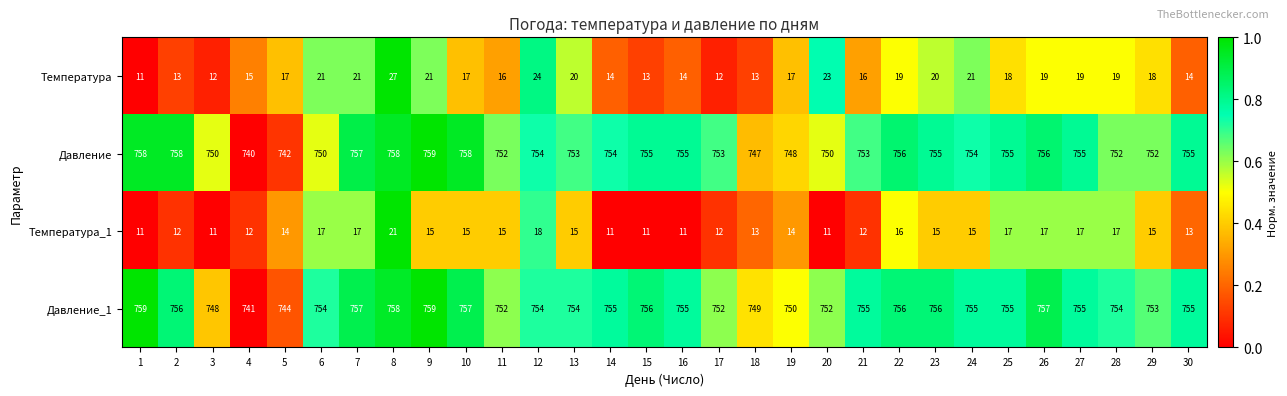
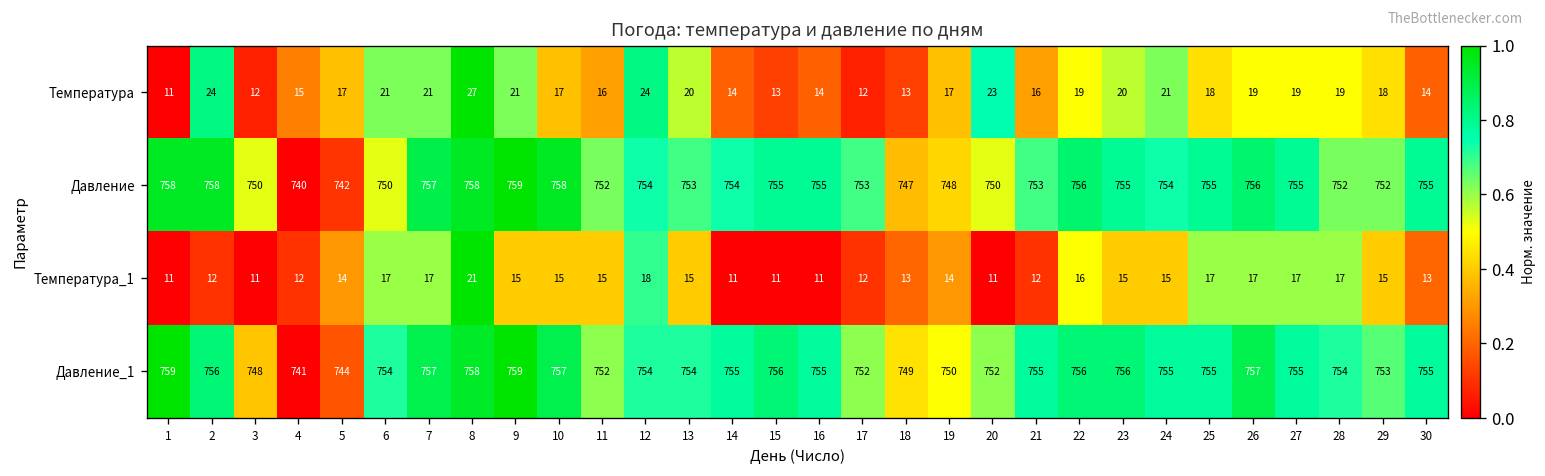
Температура, 2: 13 -> 24
